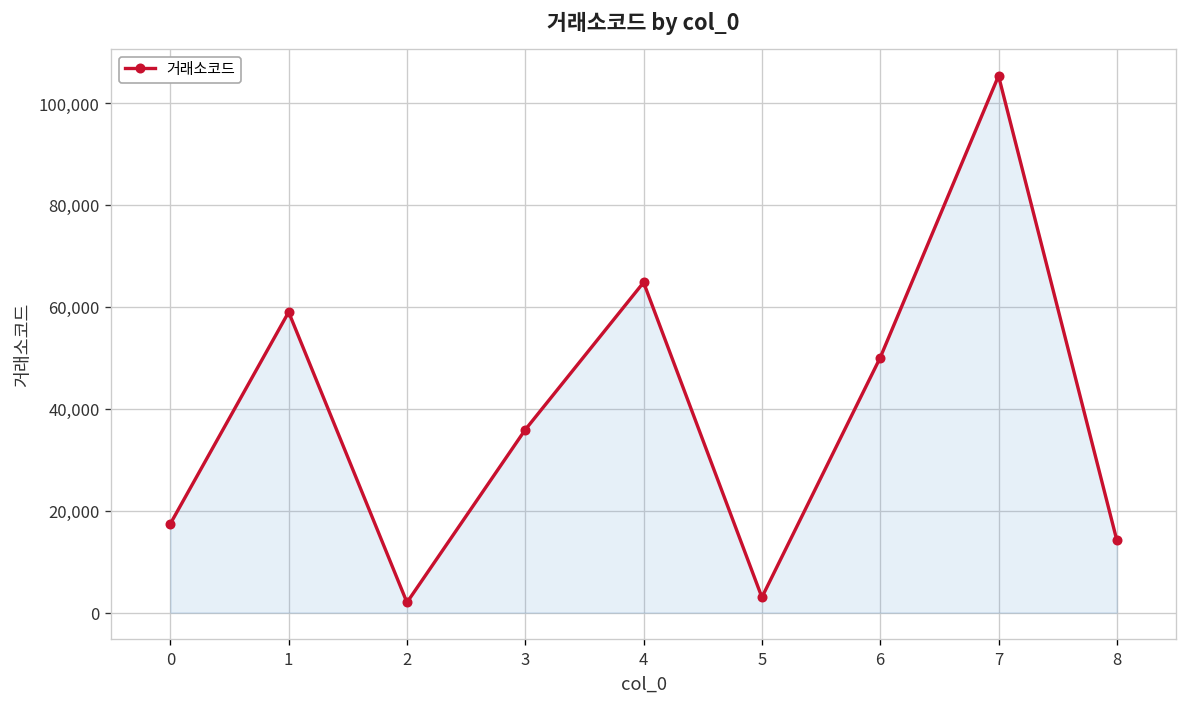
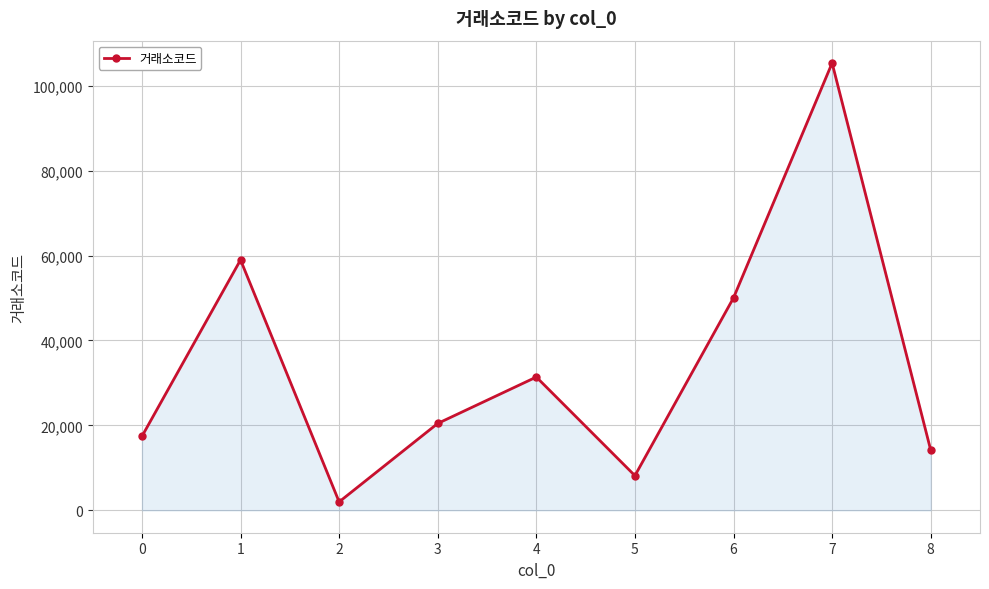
3: 36,000 -> 20,000
4: 65,000 -> 31,000
5: 3,000 -> 8,000
